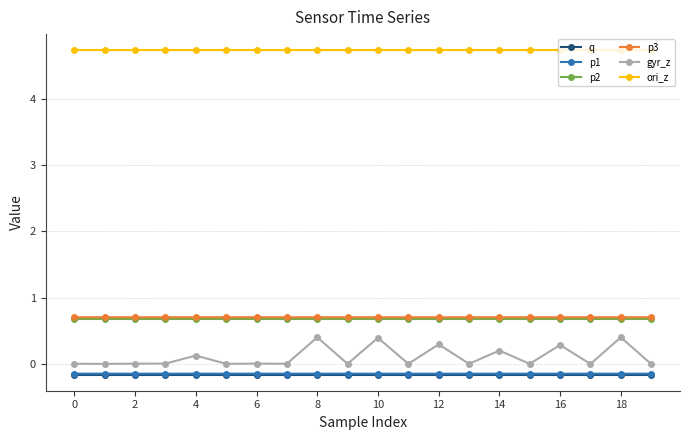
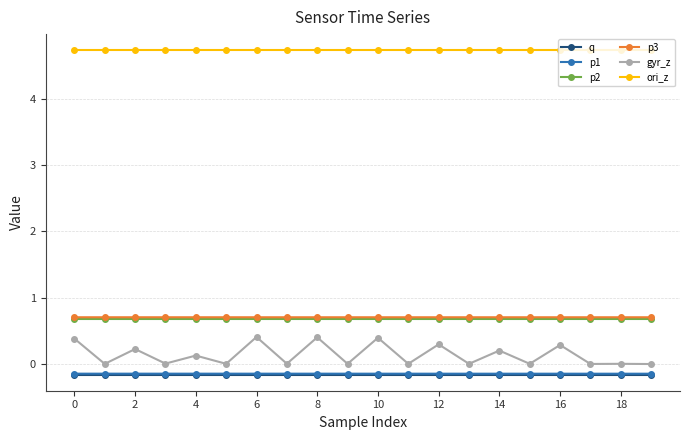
gyr_z, 0: 0.0 -> 0.4
gyr_z, 2: 0.0 -> 0.2
gyr_z, 6: 0.0 -> 0.4
gyr_z, 18: 0.4 -> 0.0
